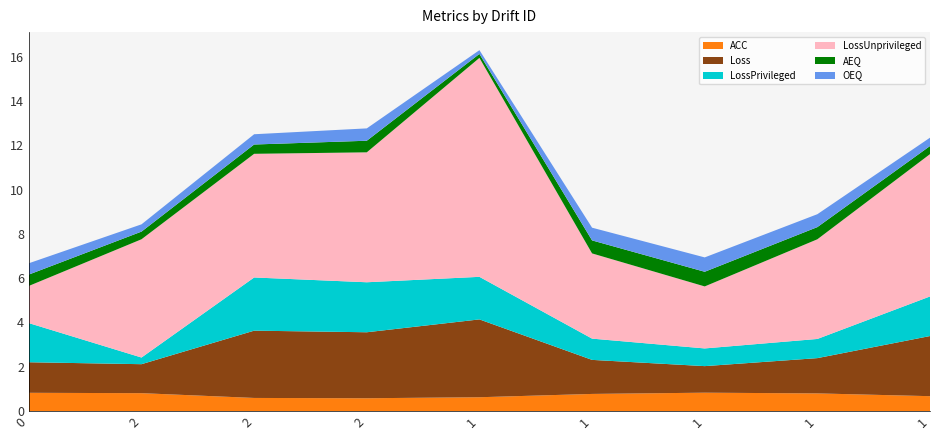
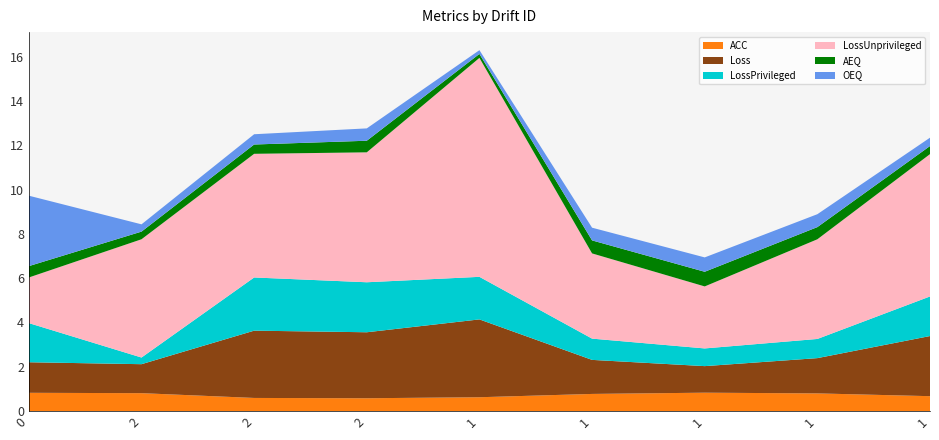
LossUnprivileged, 0: 1.7 -> 2.1
OEQ, 0: 0.5 -> 3.2
